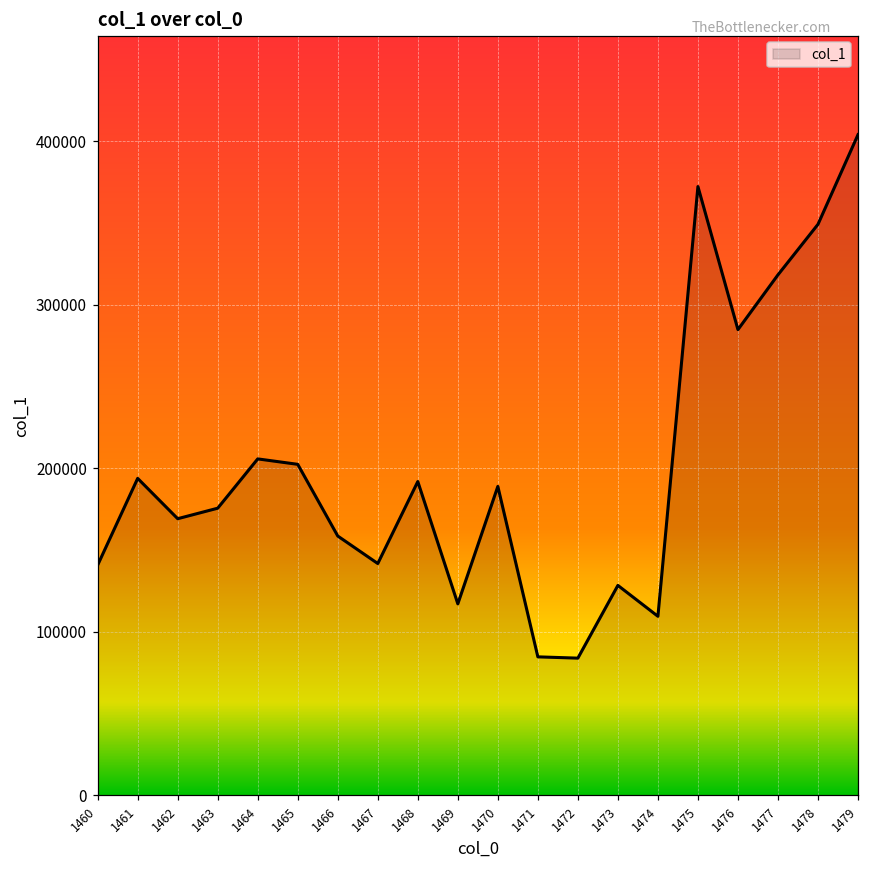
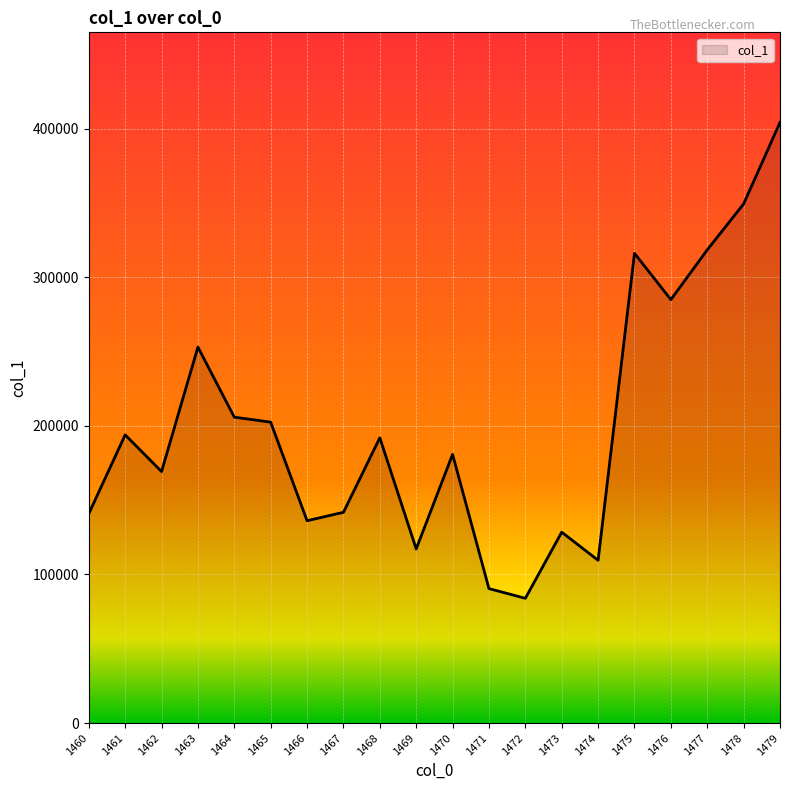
1463: 176000 -> 253000
1466: 159000 -> 136000
1470: 189000 -> 181000
1471: 85000 -> 90000
1475: 372000 -> 316000
